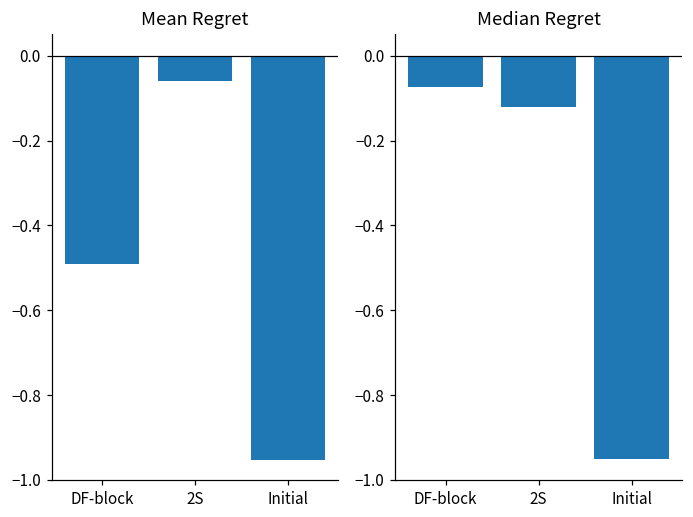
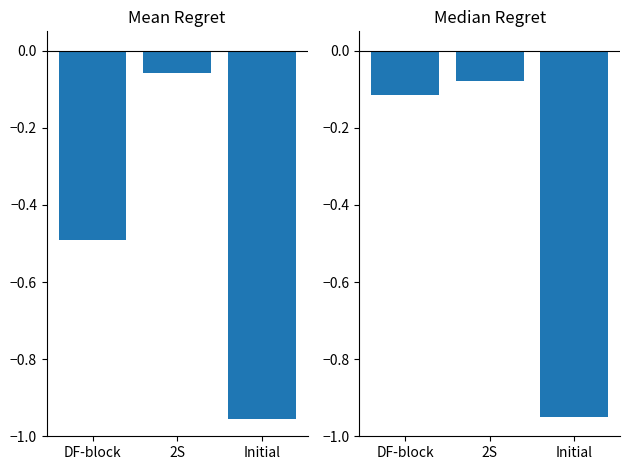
Median Regret, DF-block: -0.07 -> -0.12
Median Regret, 2S: -0.12 -> -0.08
